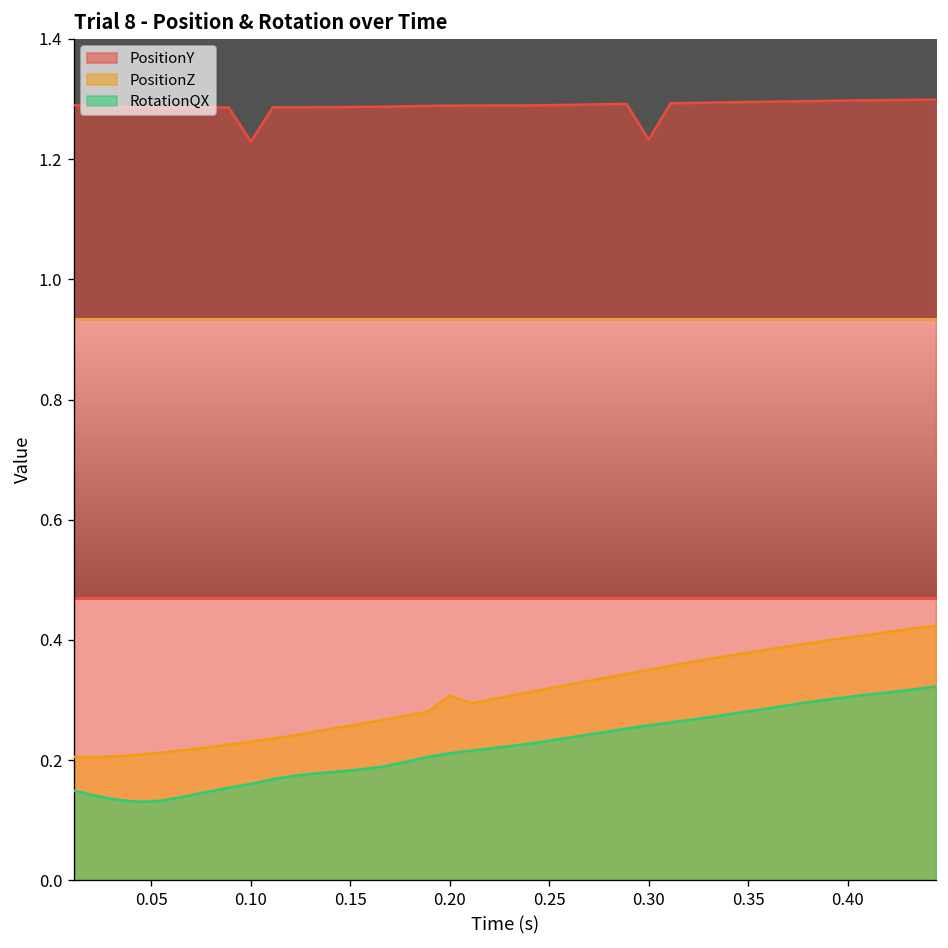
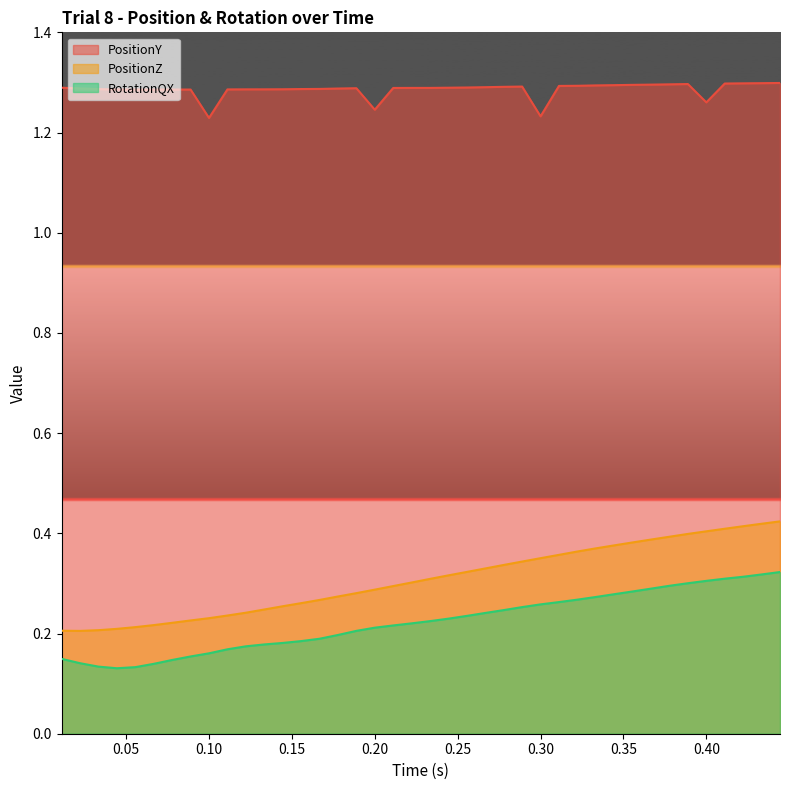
PositionY, 0.20: 1.29 -> 1.25
PositionZ, 0.20: 0.31 -> 0.29
PositionY, 0.40: 1.30 -> 1.26
